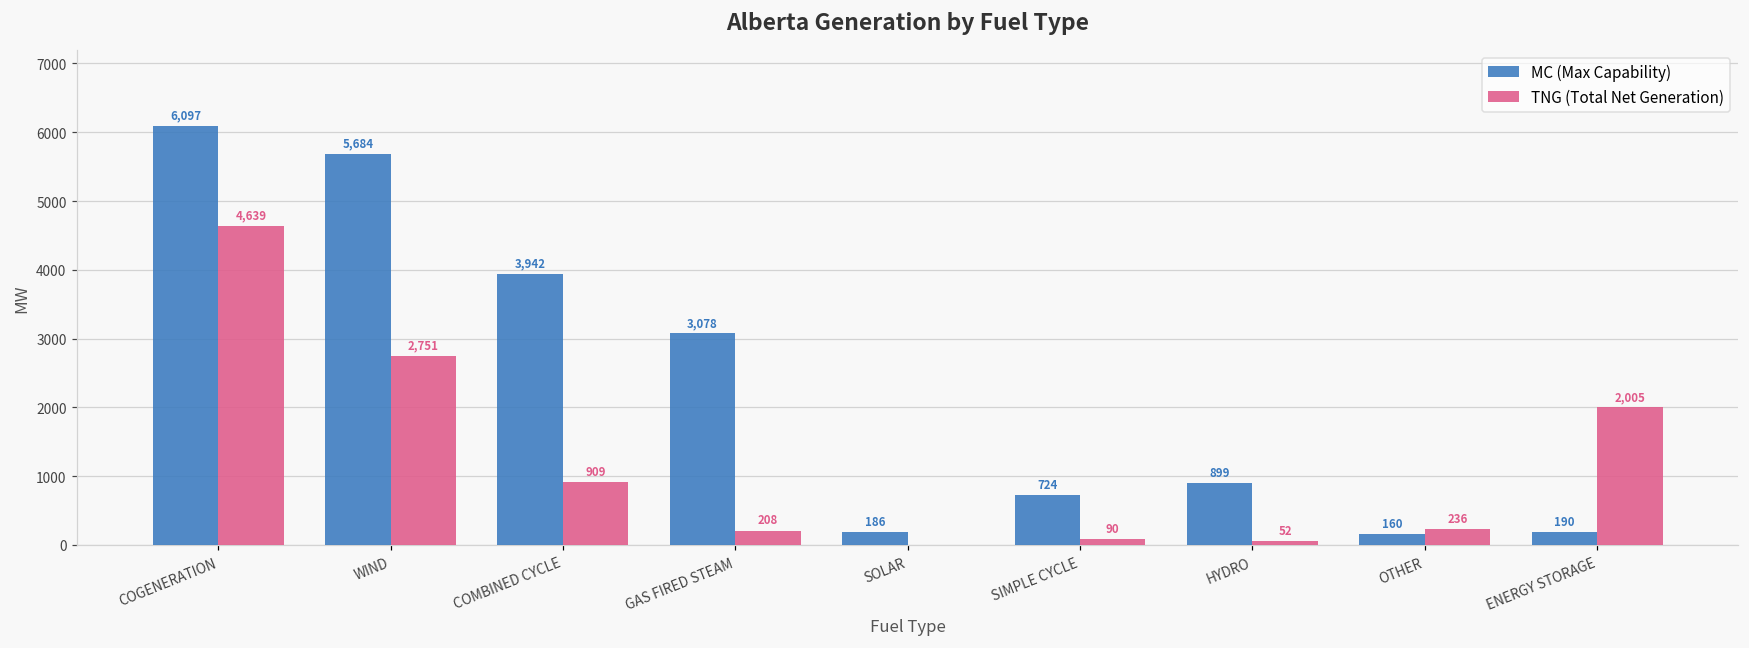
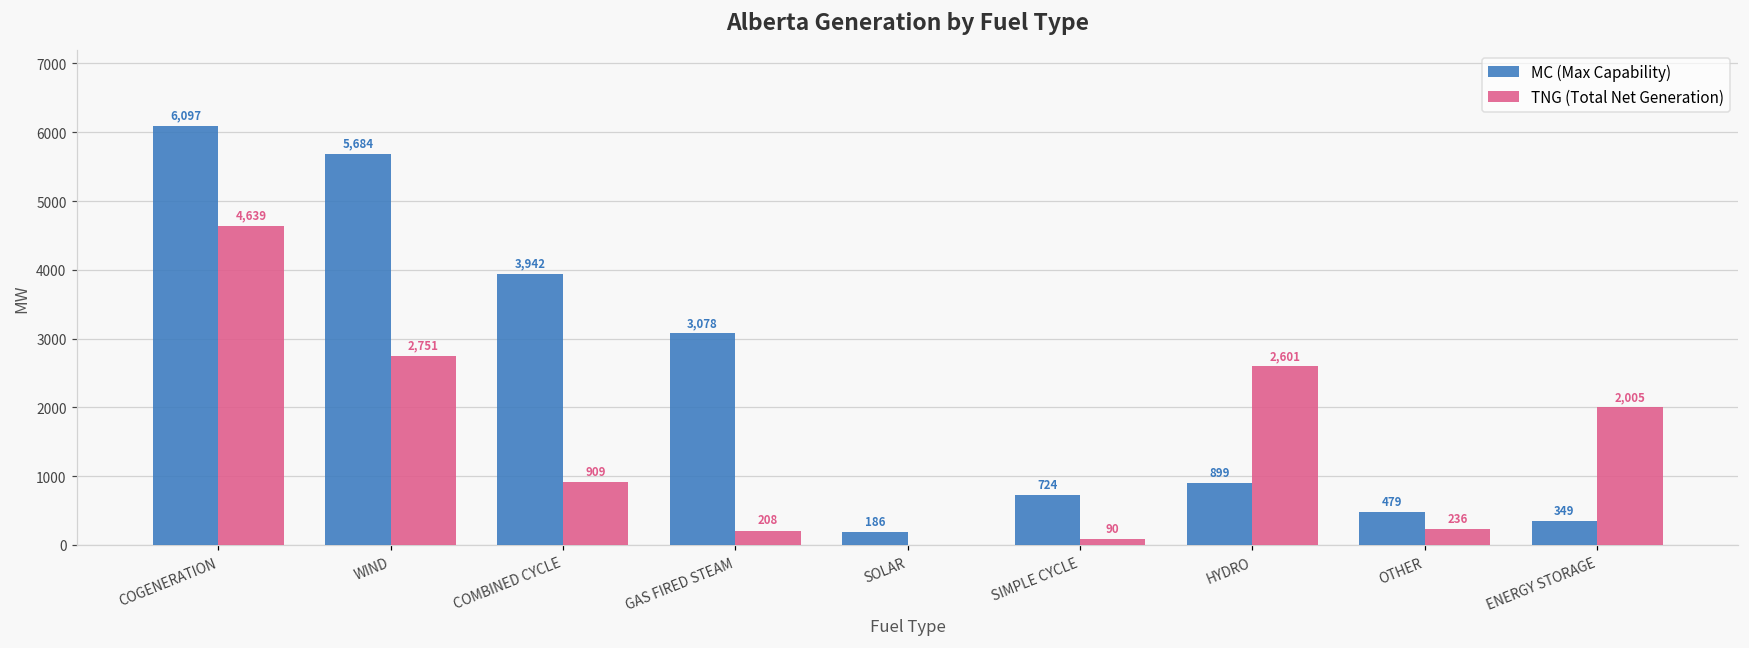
TNG (Total Net Generation), HYDRO: 52 -> 2,601
MC (Max Capability), OTHER: 160 -> 479
MC (Max Capability), ENERGY STORAGE: 190 -> 349
